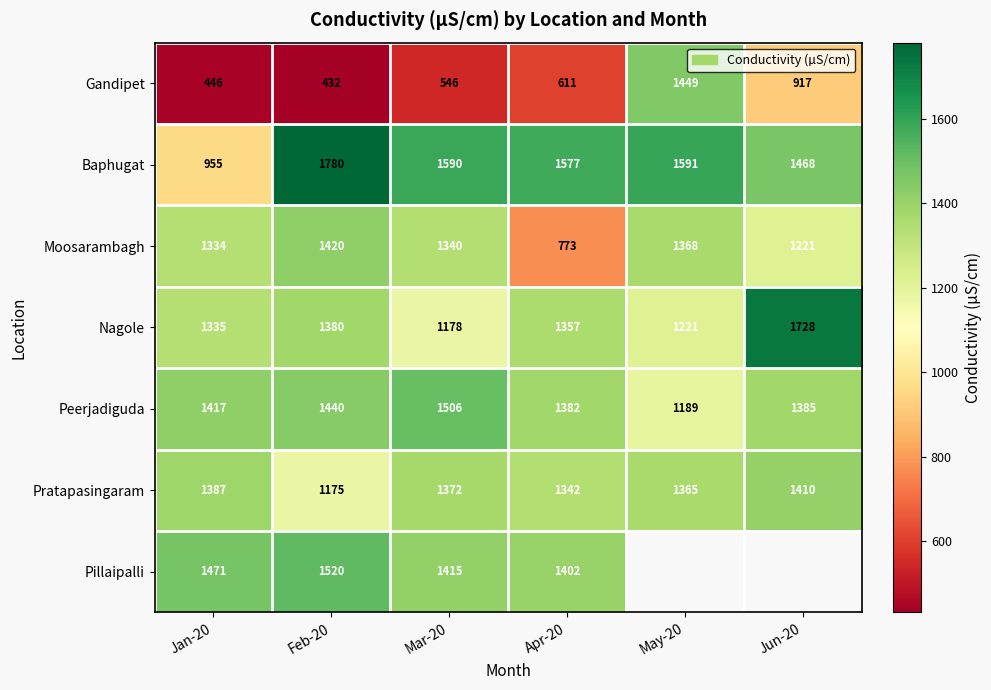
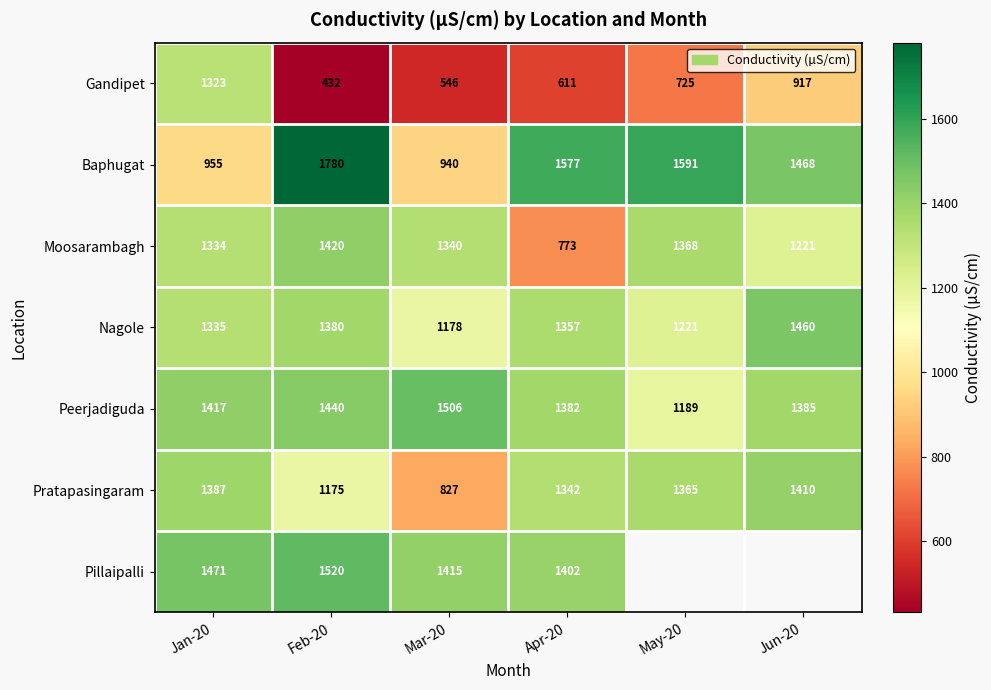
Gandipet, Jan-20: 446 -> 1323
Gandipet, May-20: 1449 -> 725
Baphugat, Mar-20: 1590 -> 940
Nagole, Jun-20: 1728 -> 1460
Pratapasingaram, Mar-20: 1372 -> 827
